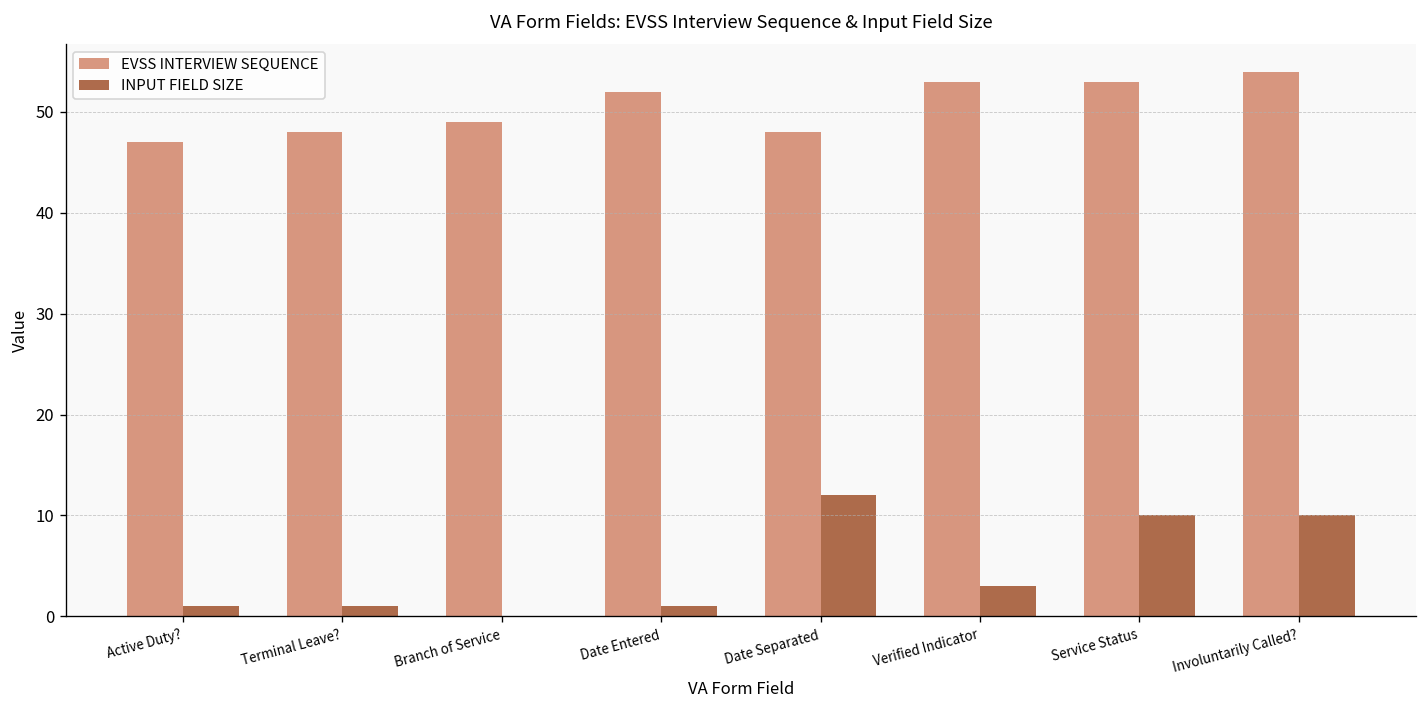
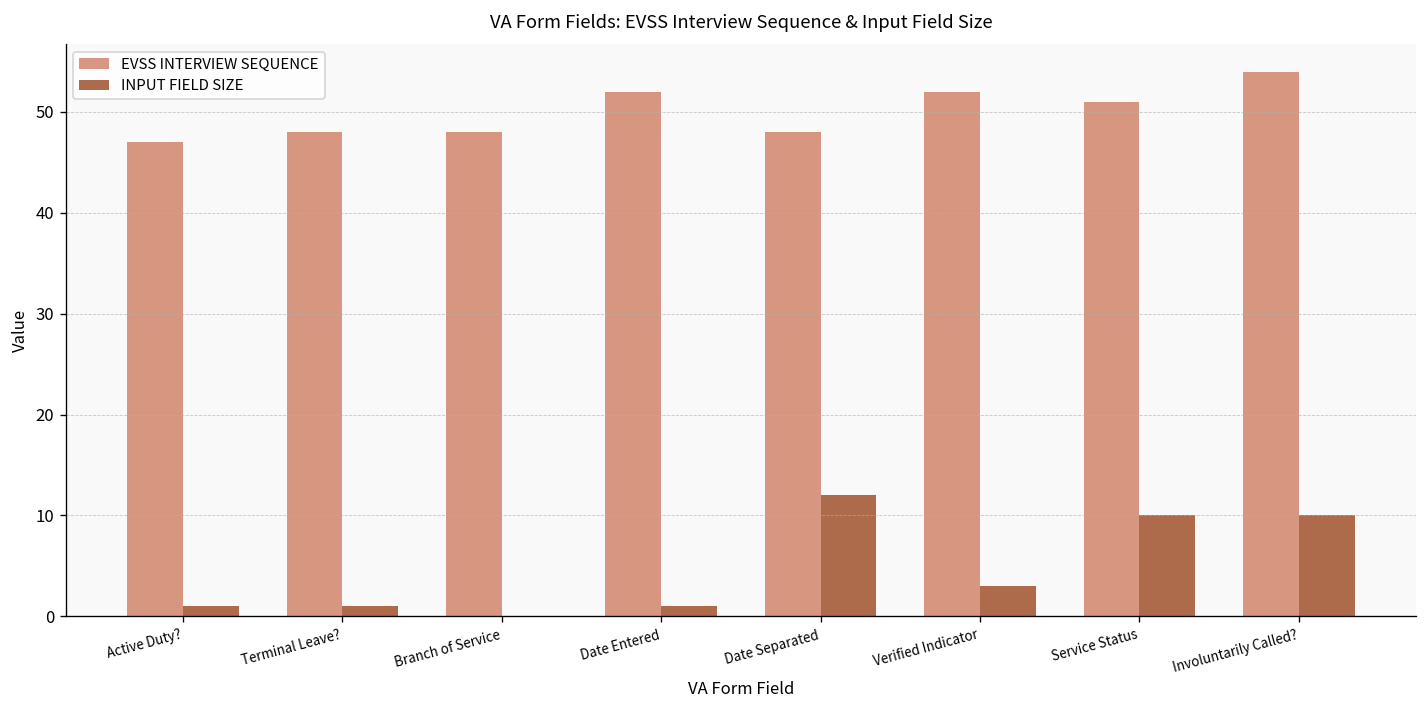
EVSS INTERVIEW SEQUENCE, Branch of Service: 49 -> 48
EVSS INTERVIEW SEQUENCE, Verified Indicator: 53 -> 52
EVSS INTERVIEW SEQUENCE, Service Status: 53 -> 51
